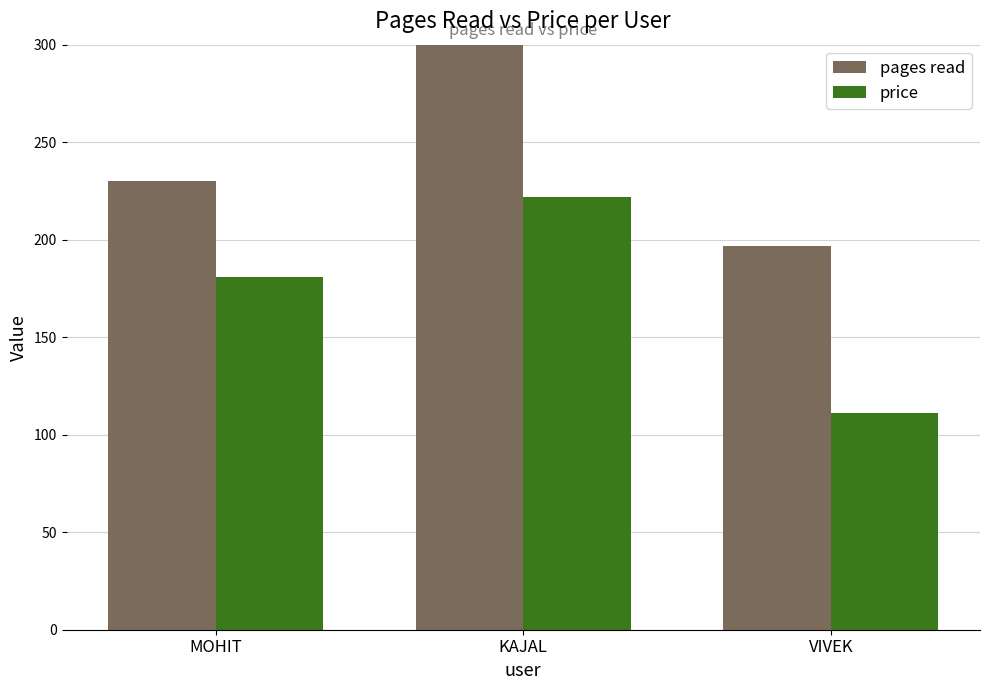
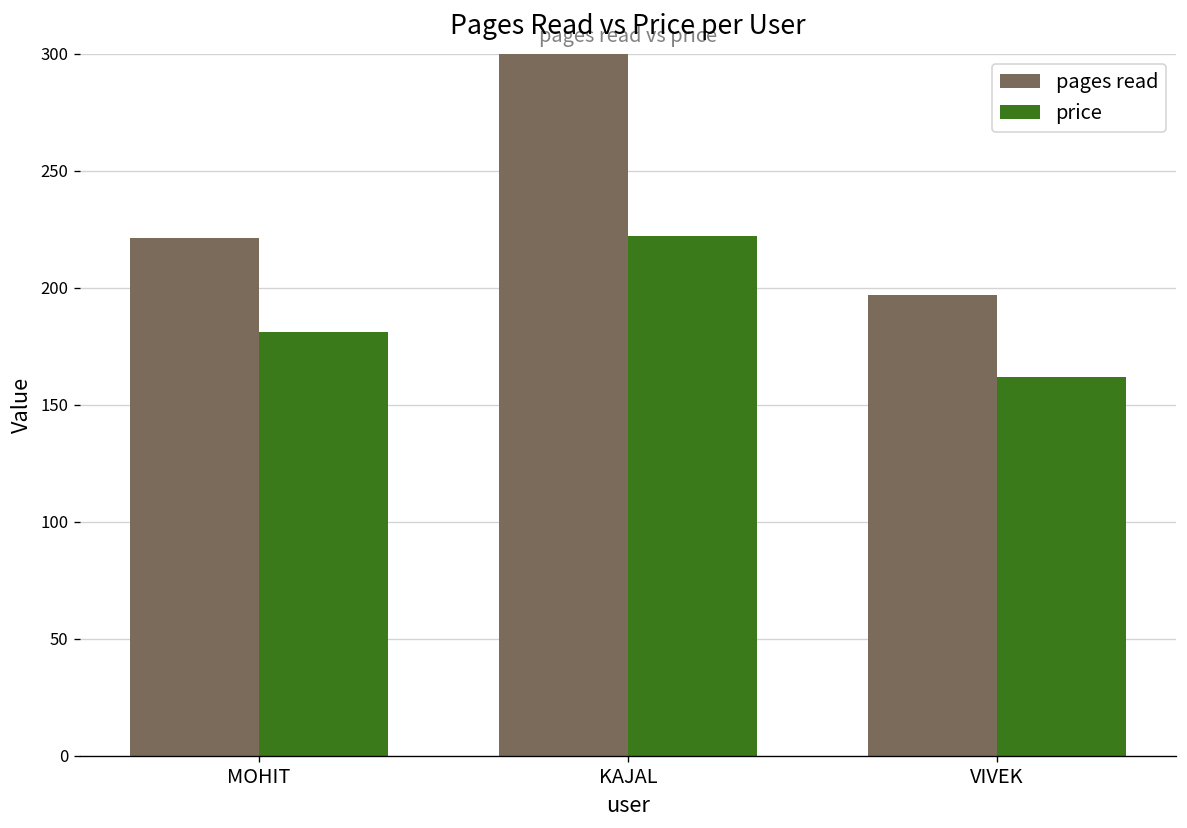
pages read, MOHIT: 230 -> 221
price, VIVEK: 111 -> 162
